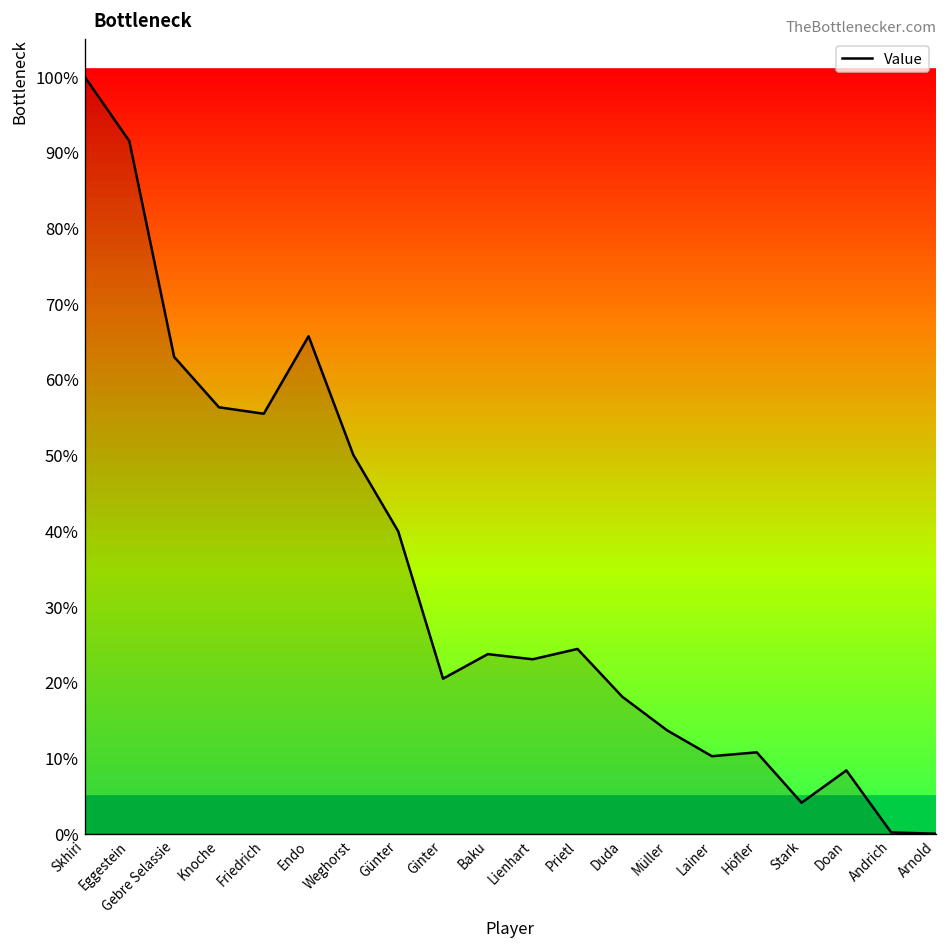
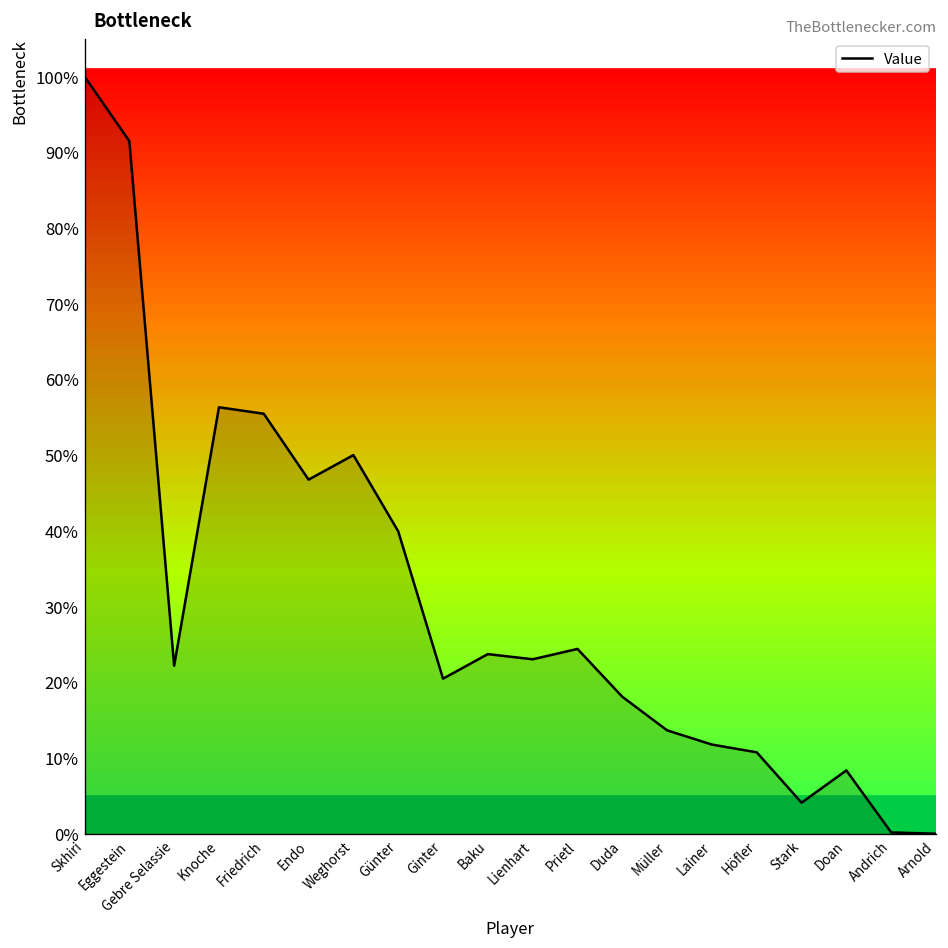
Gebre Selassie: 63% -> 22%
Endo: 66% -> 47%
Lainer: 10% -> 12%
